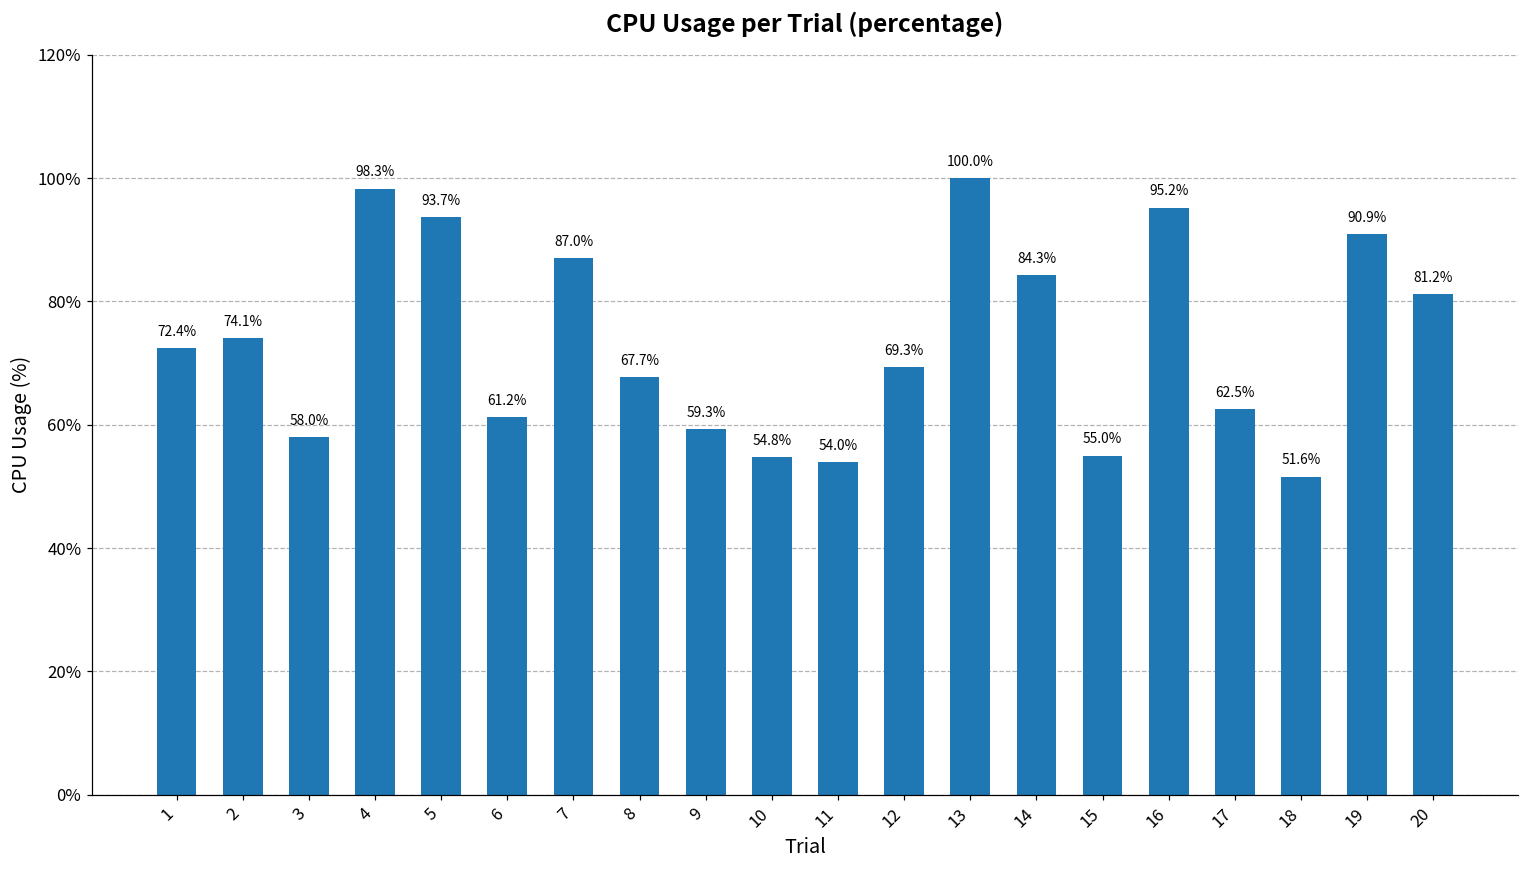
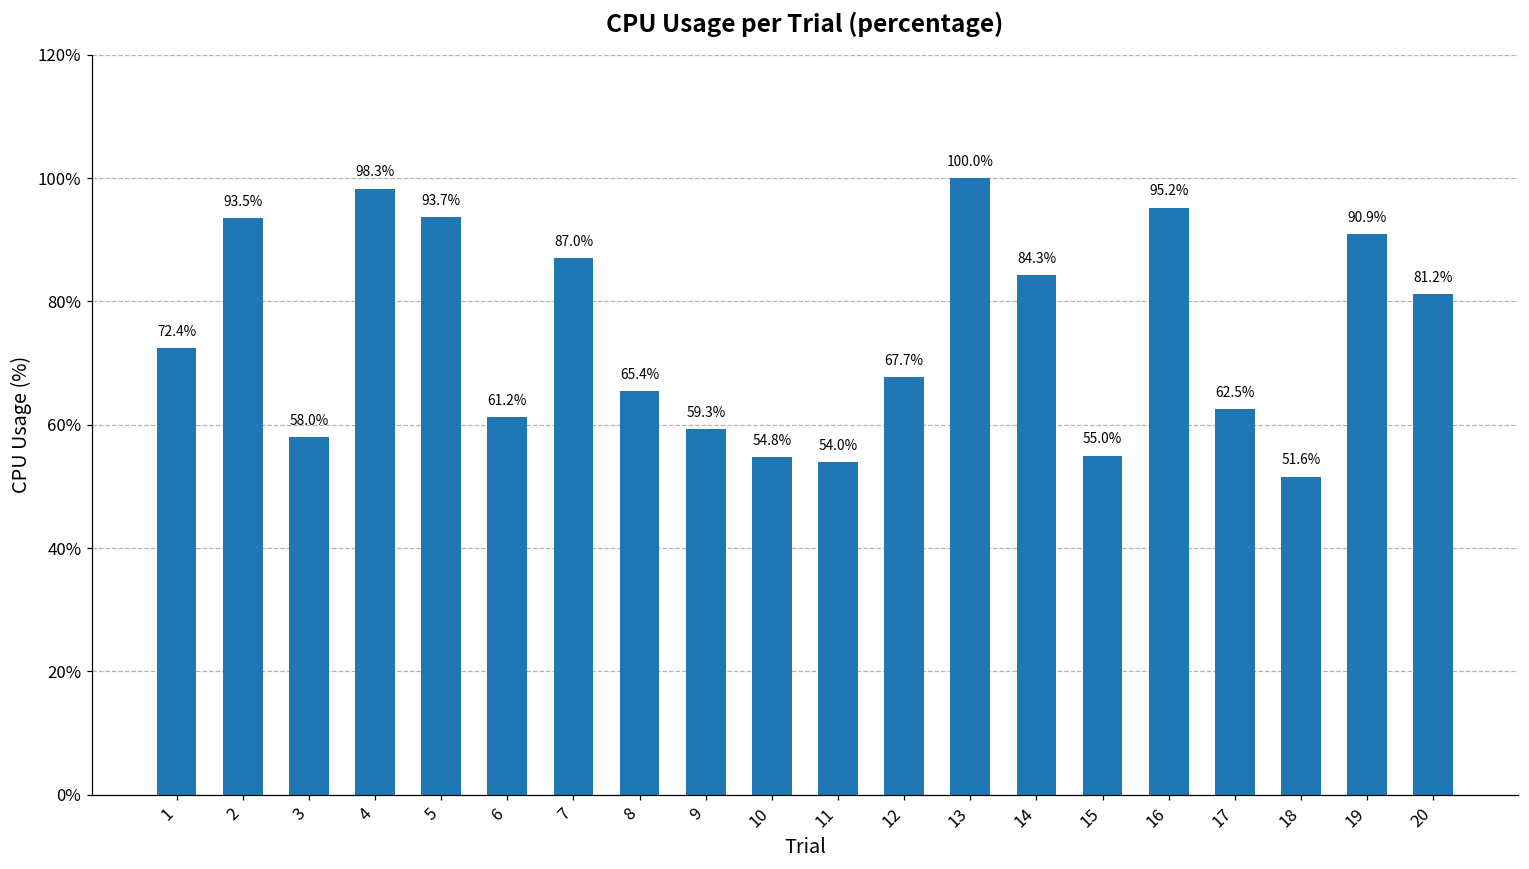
2: 74.1% -> 93.5%
8: 67.7% -> 65.4%
12: 69.3% -> 67.7%
